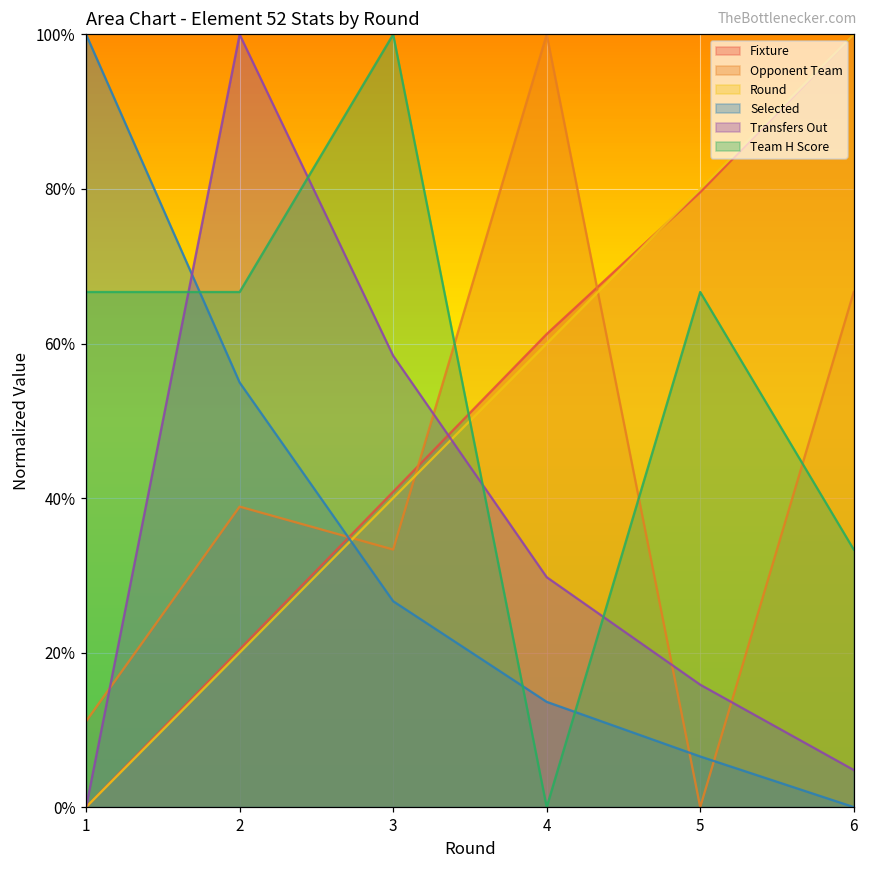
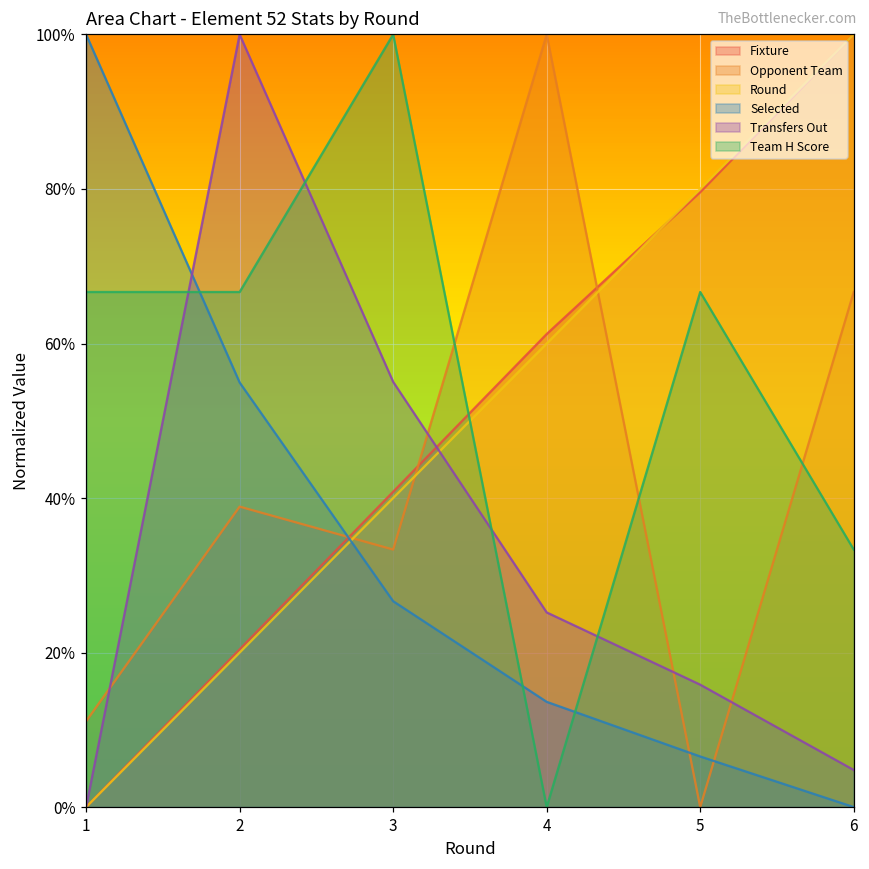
Transfers Out, 3: 58% -> 55%
Transfers Out, 4: 30% -> 25%
